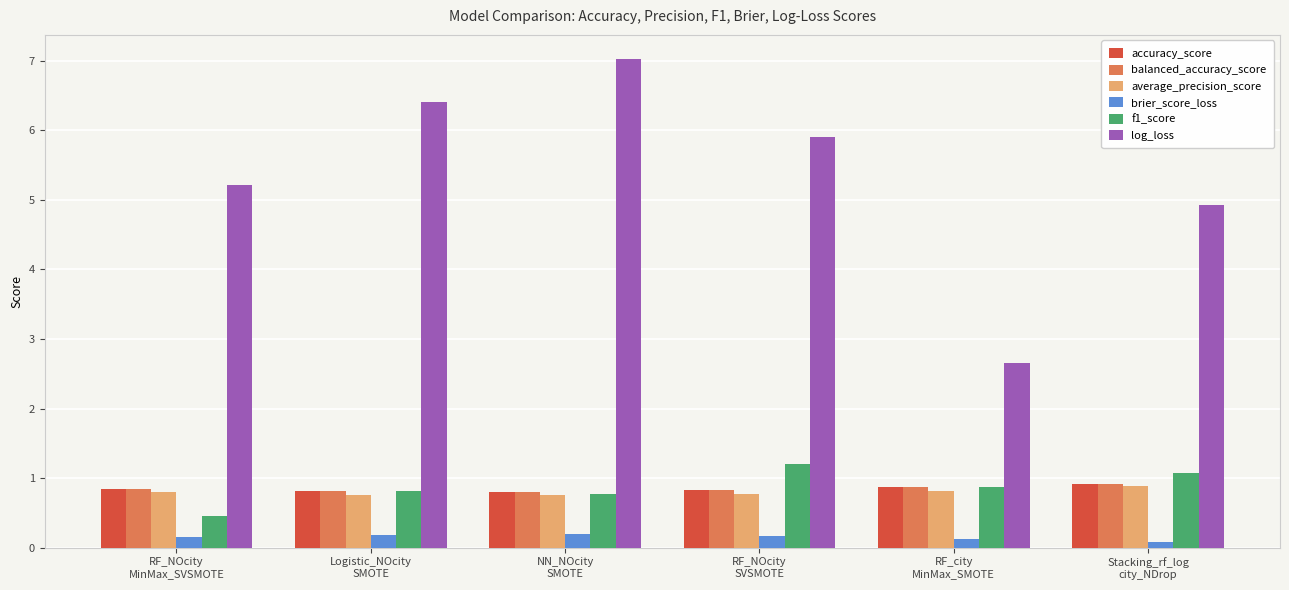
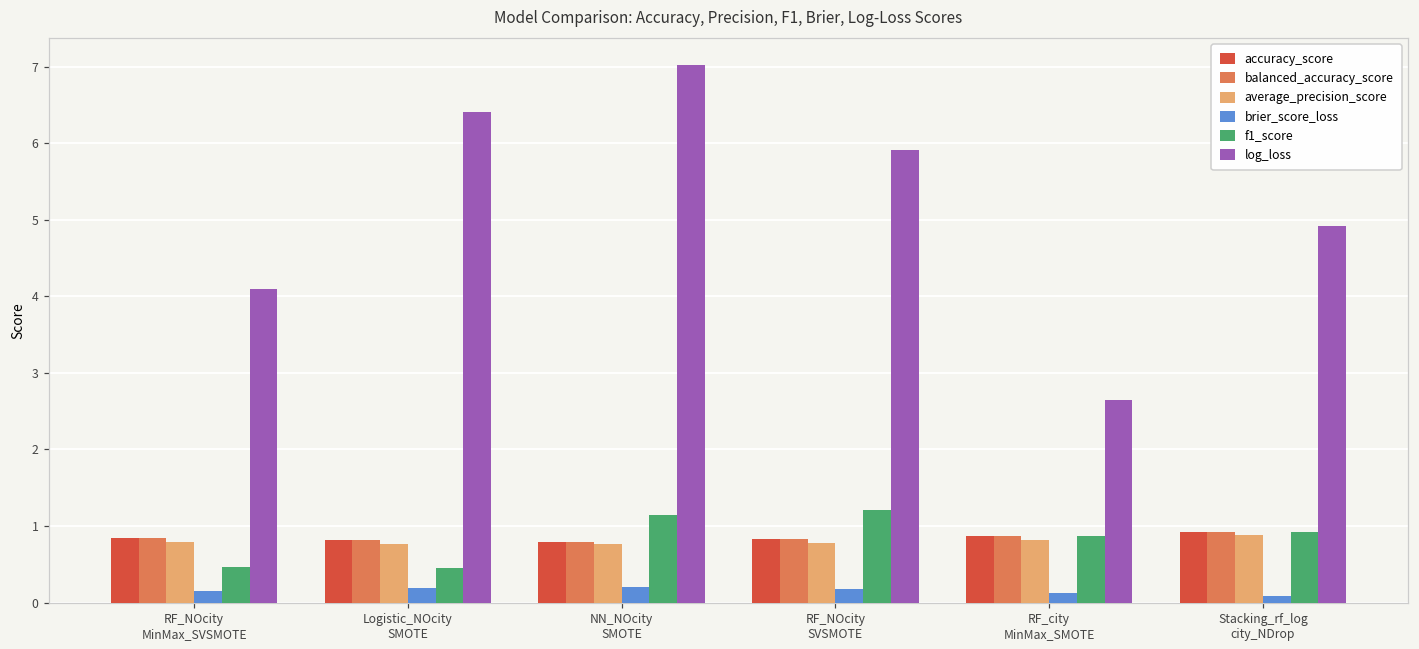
log_loss, RF_NOcity MinMax_SVSMOTE: 5.2 -> 4.1
f1_score, Logistic_NOcity SMOTE: 0.8 -> 0.4
f1_score, NN_NOcity SMOTE: 0.8 -> 1.1
f1_score, Stacking_rf_log city_NDrop: 1.1 -> 0.9
